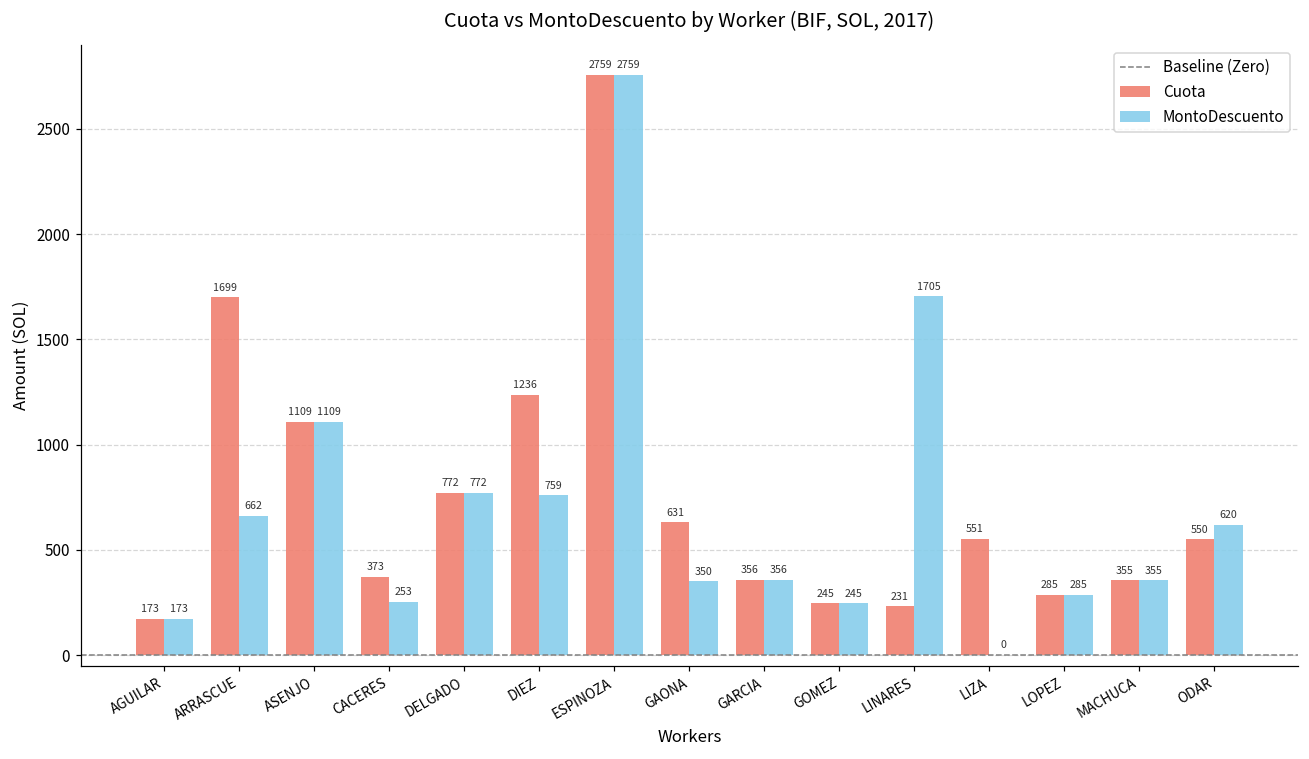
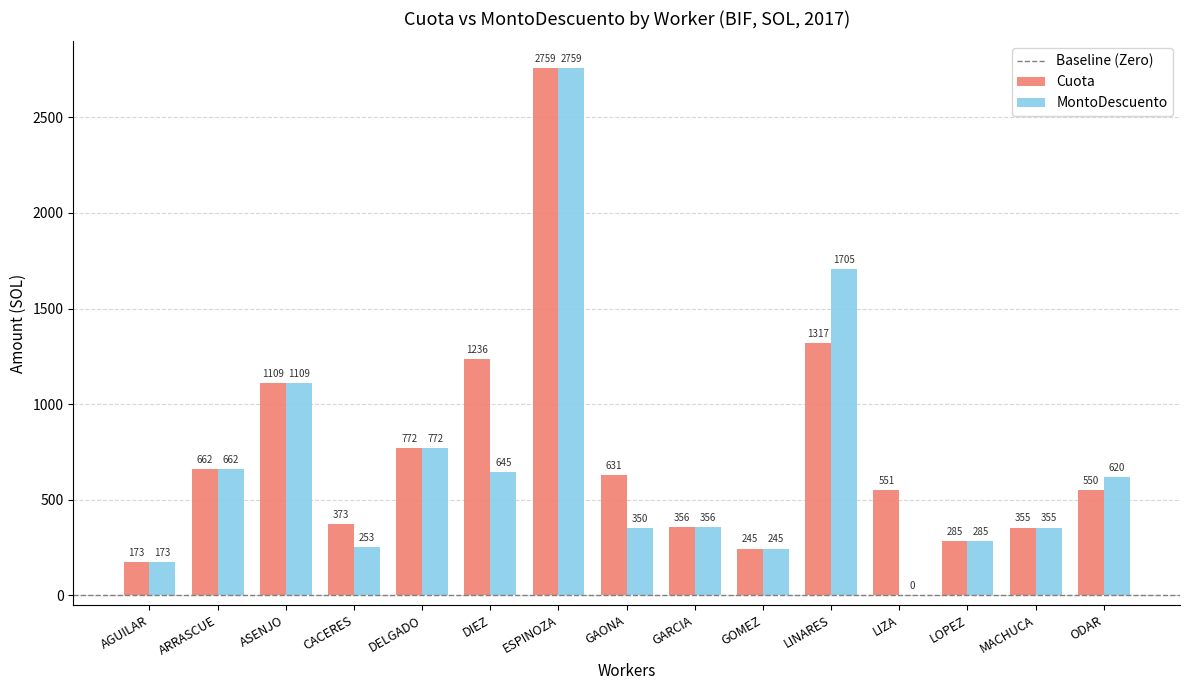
Cuota, ARRASCUE: 1699 -> 662
MontoDescuento, DIEZ: 759 -> 645
Cuota, LINARES: 231 -> 1317
